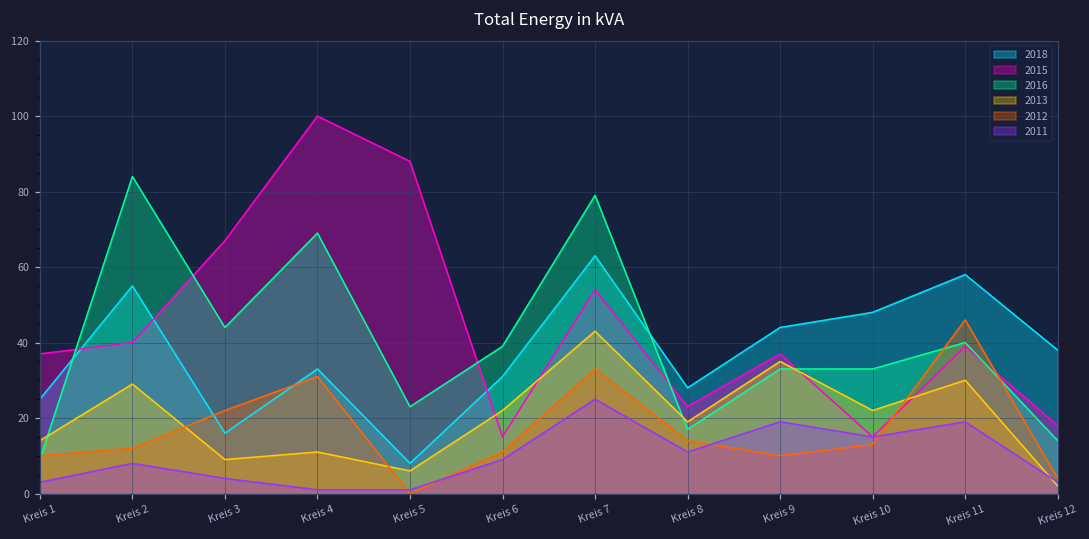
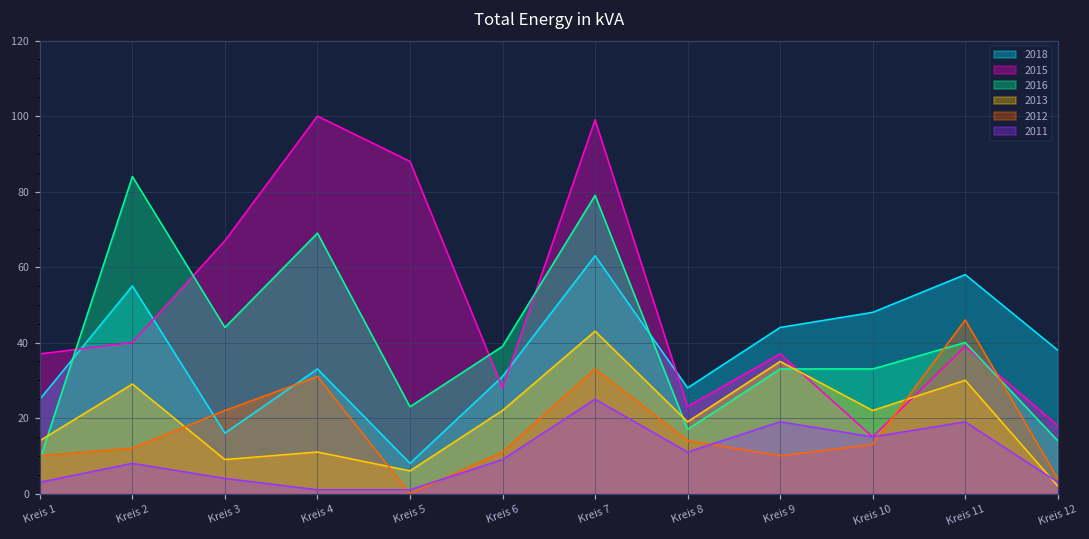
2015, Kreis 6: 15 -> 28
2015, Kreis 7: 54 -> 99
